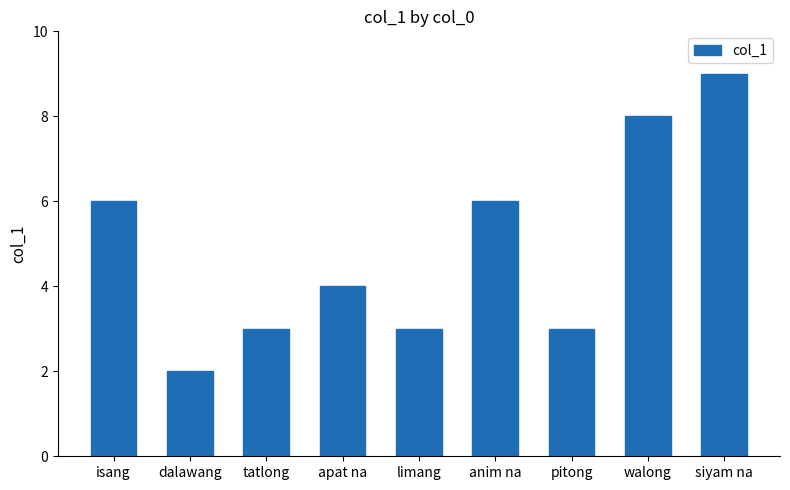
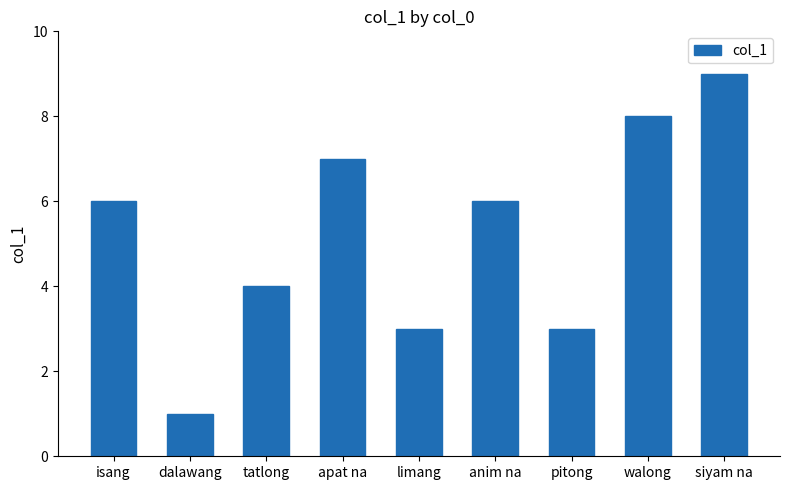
dalawang: 2 -> 1
tatlong: 3 -> 4
apat na: 4 -> 7
